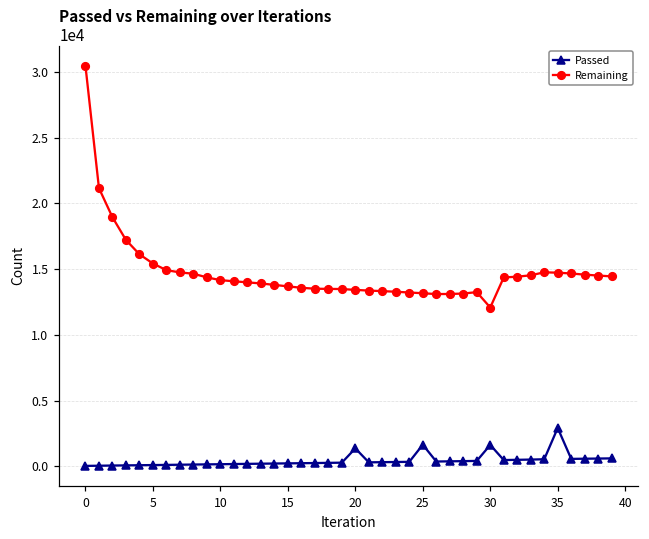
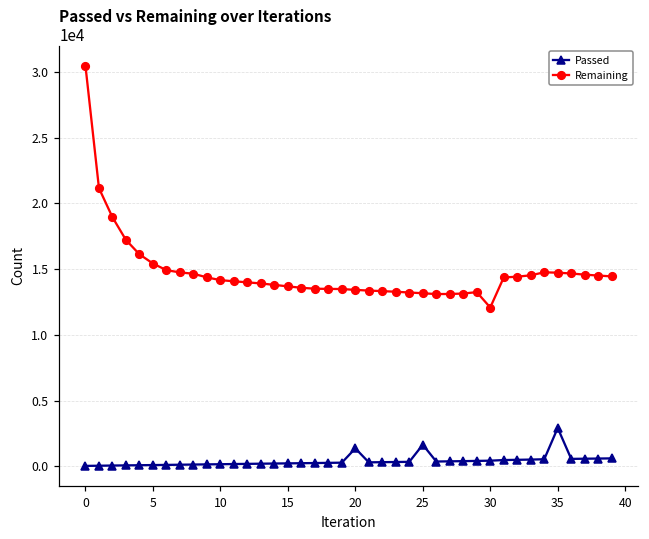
Passed, 30: 1600 -> 400
